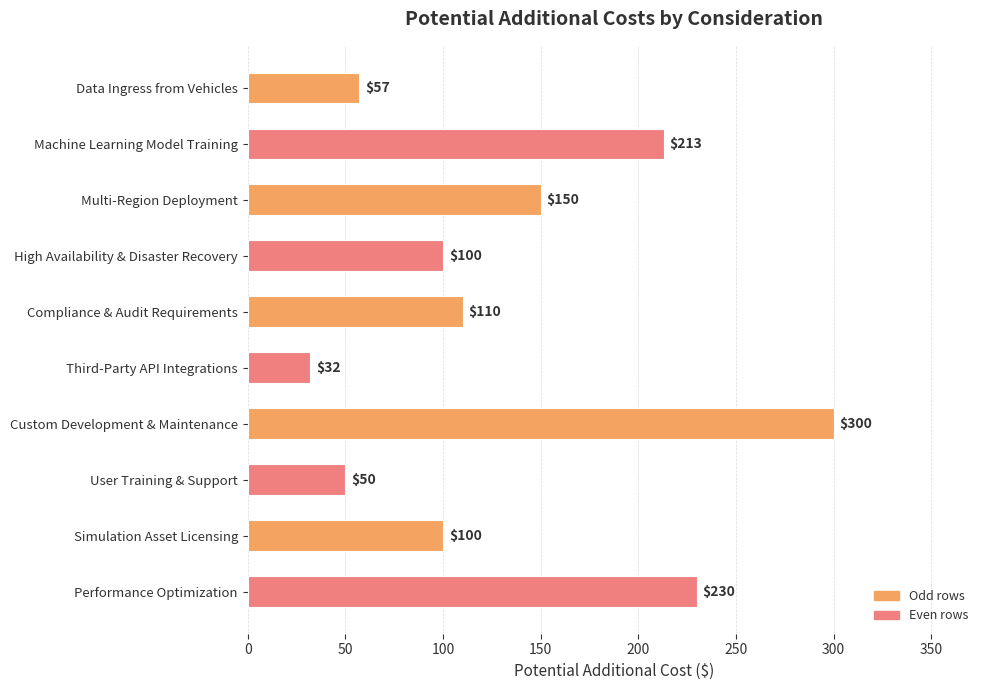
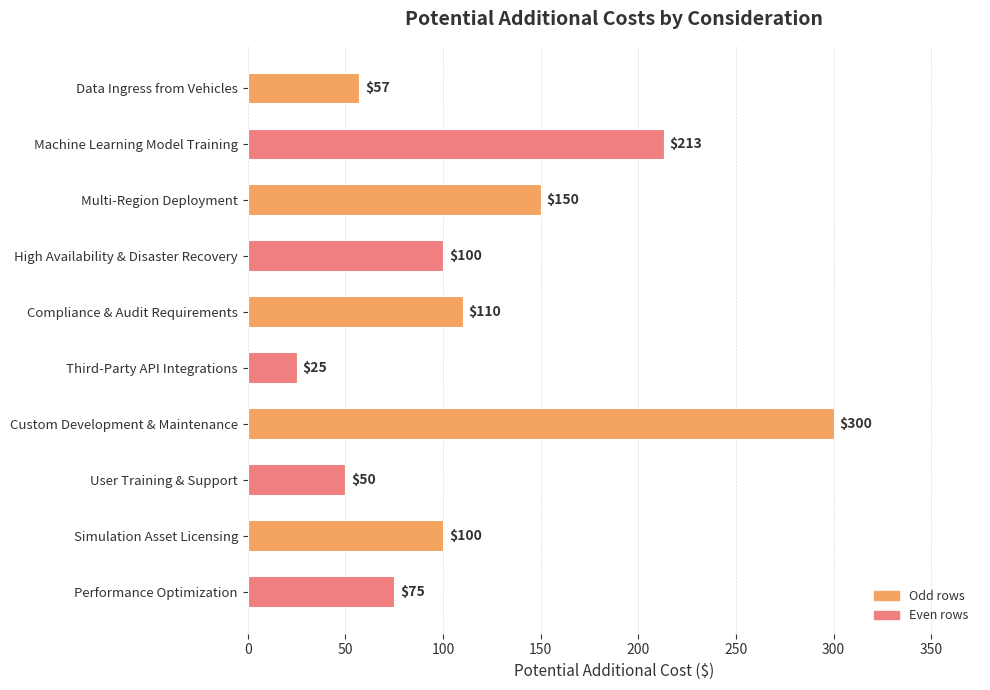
Third-Party API Integrations: $32 -> $25
Performance Optimization: $230 -> $75
